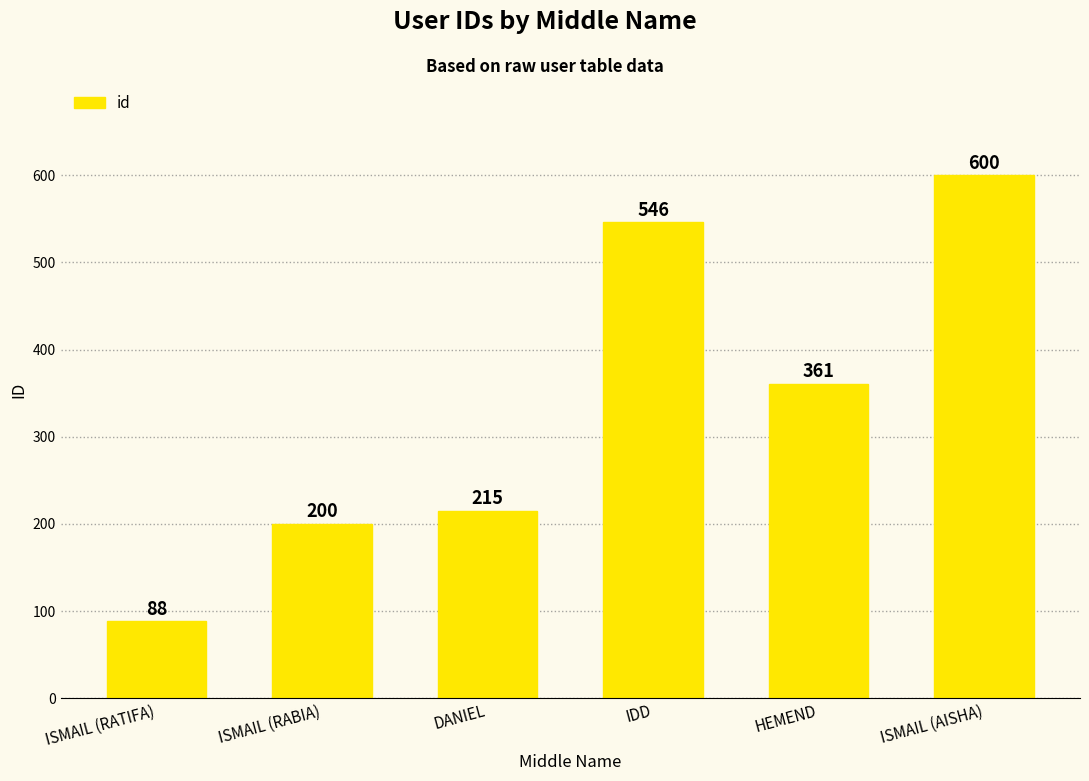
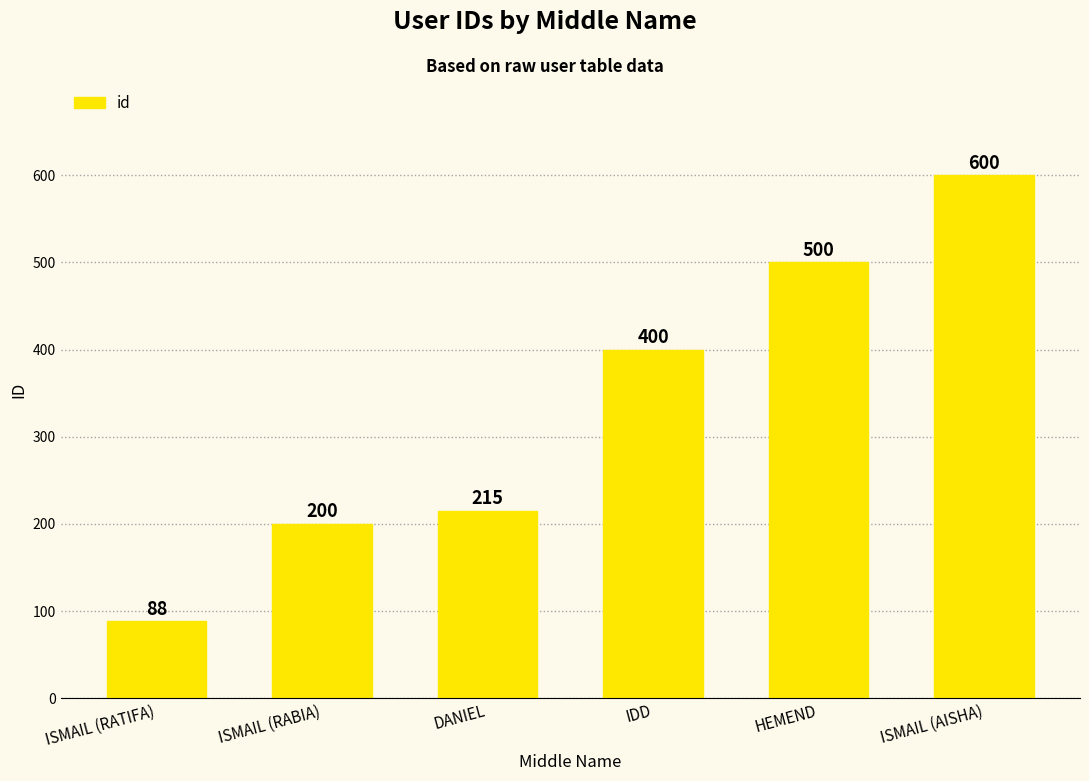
IDD: 546 -> 400
HEMEND: 361 -> 500
